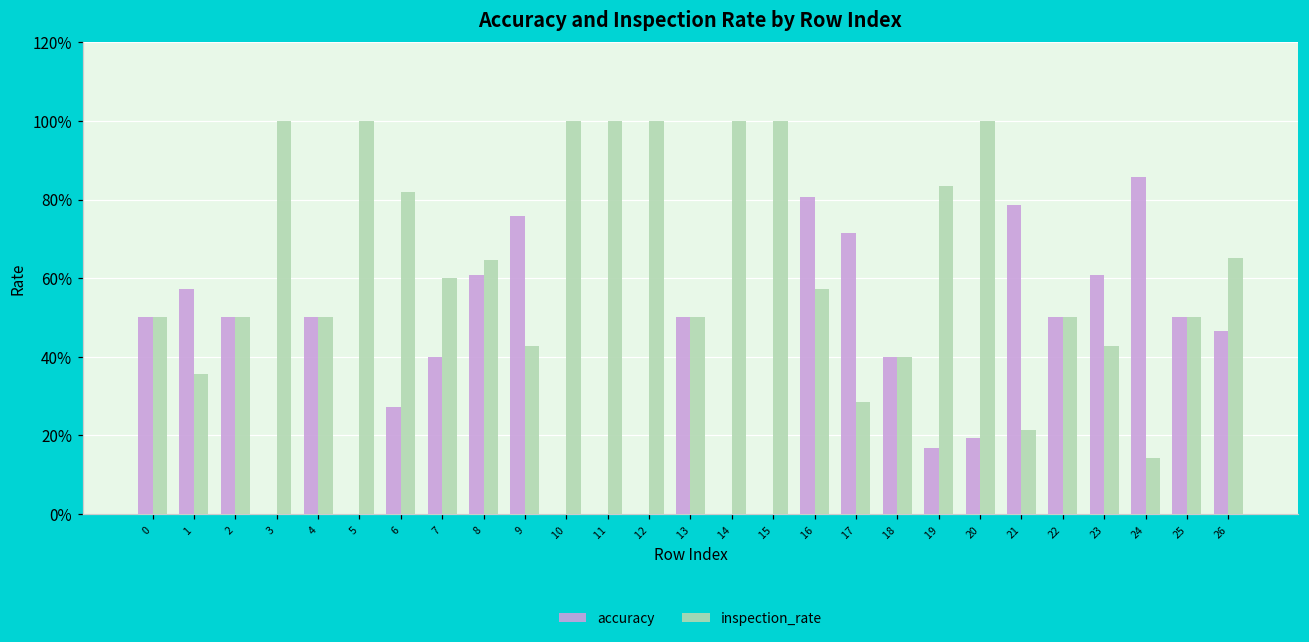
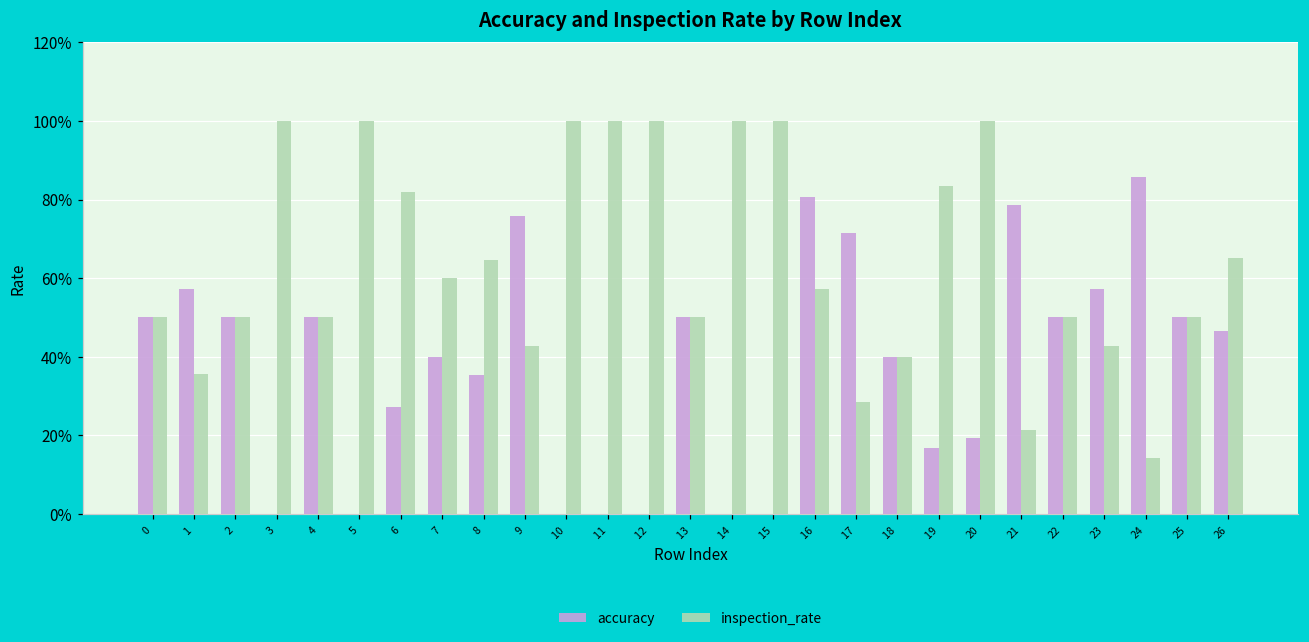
accuracy, 8: 61% -> 35%
accuracy, 23: 61% -> 57%
